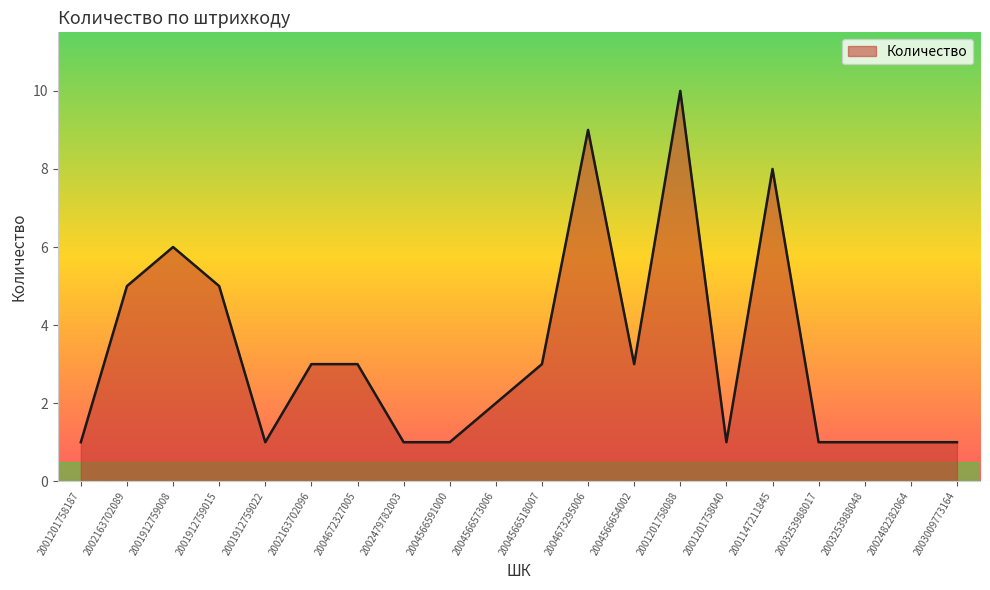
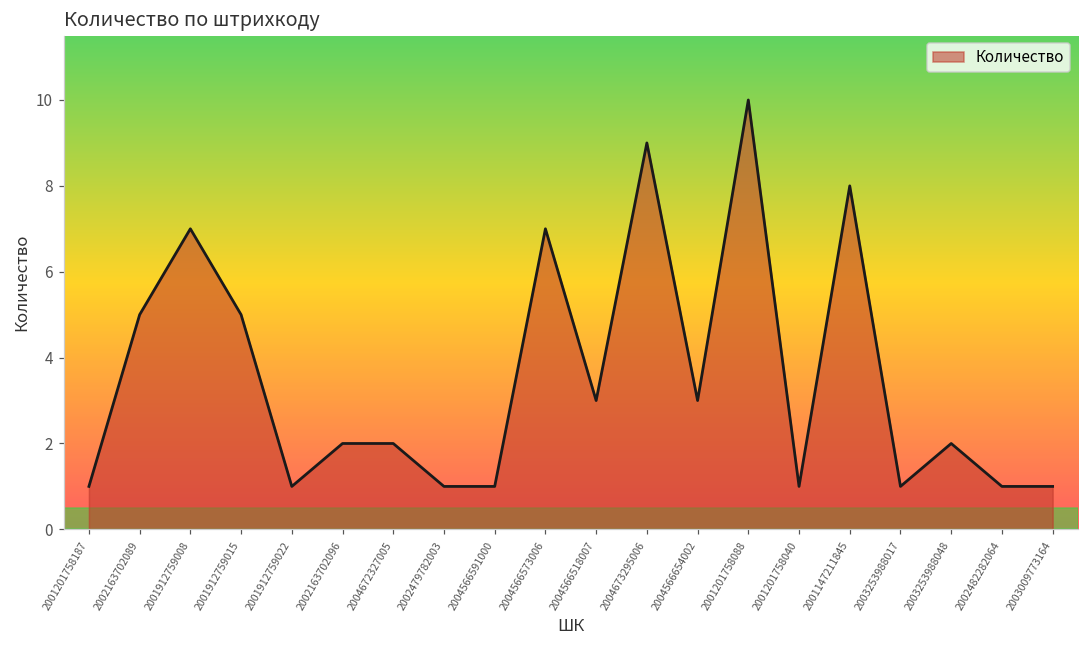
2001912759008: 6 -> 7
2002163702096: 3 -> 2
2004672327005: 3 -> 2
2004566573006: 2 -> 7
2003253988048: 1 -> 2
